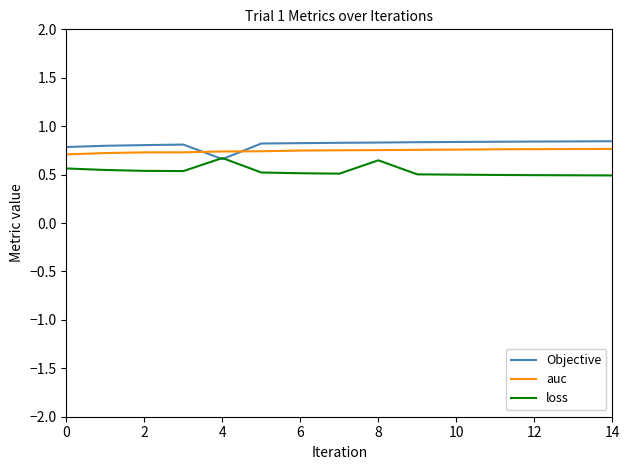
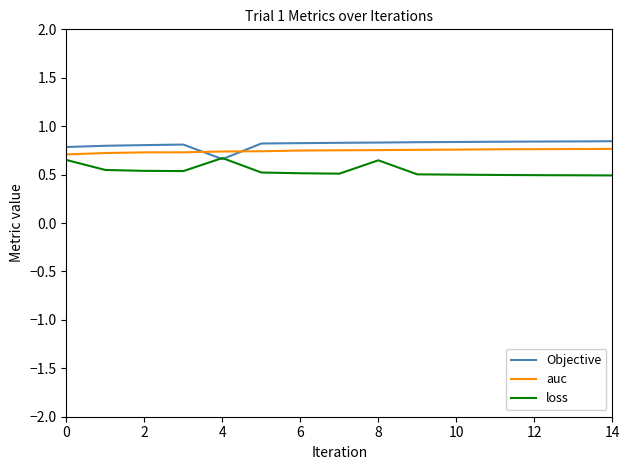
loss, 0: 0.6 -> 0.7
